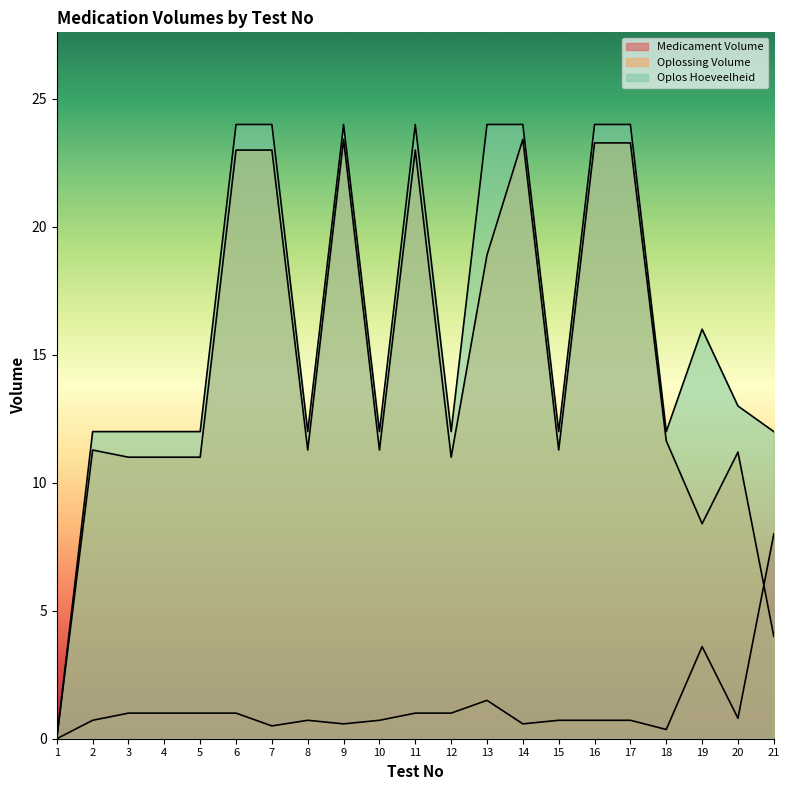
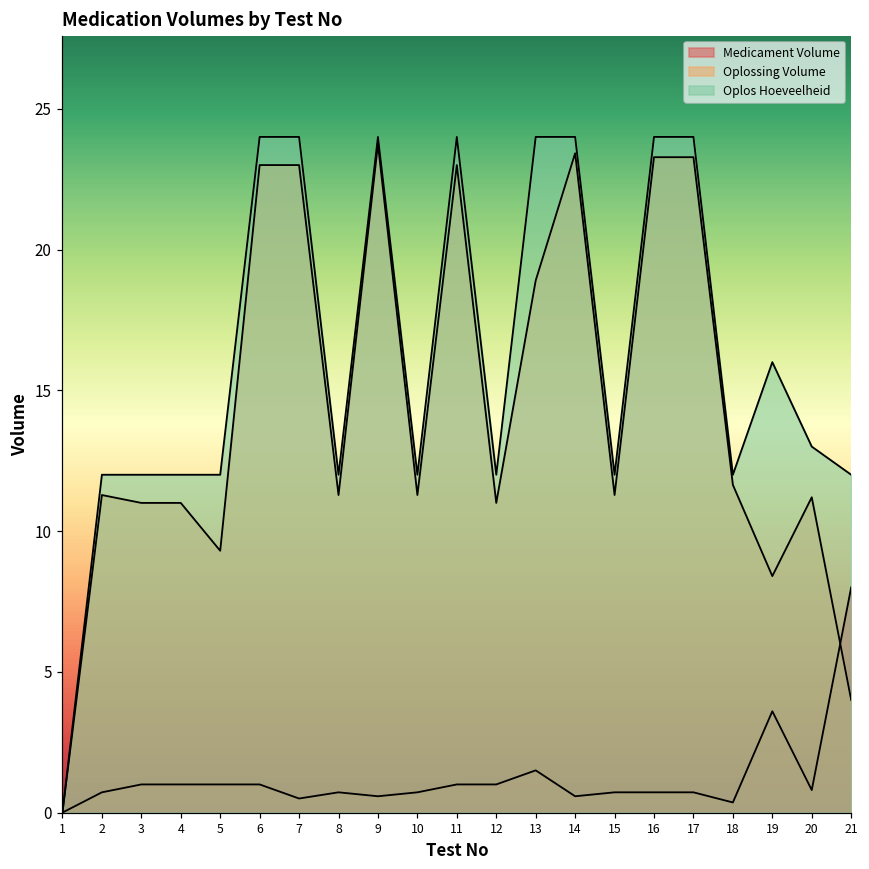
Oplossing Volume, 5: 11.0 -> 9.3
Oplossing Volume, 9: 23.4 -> 23.7
